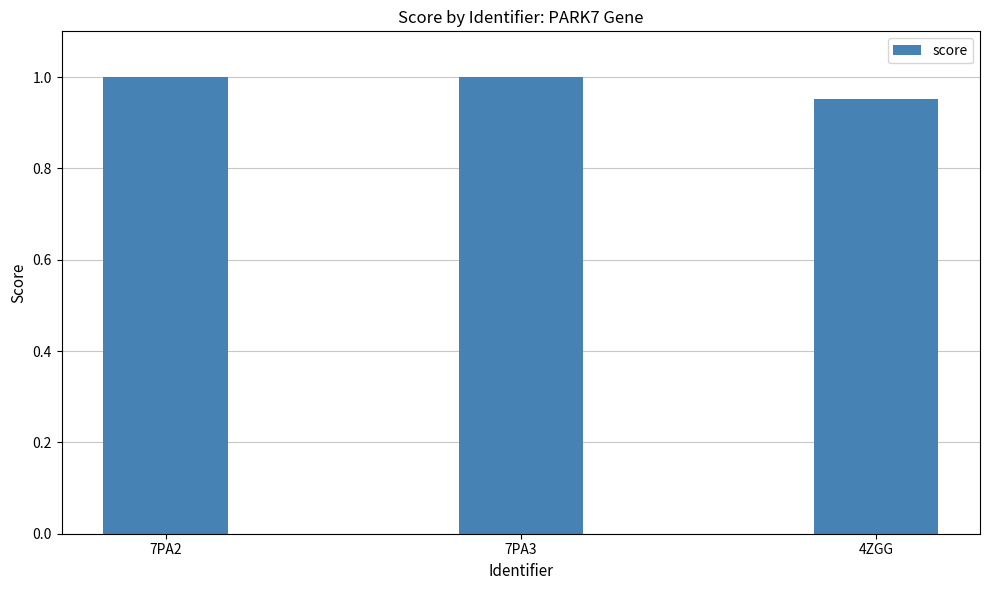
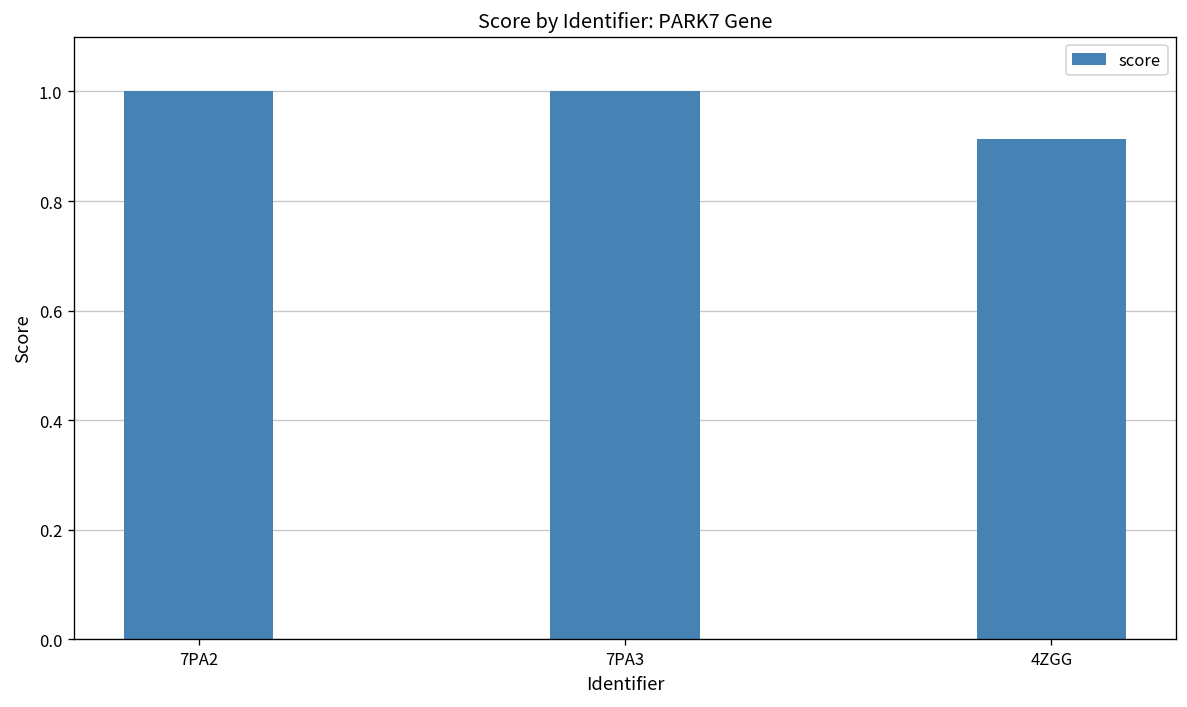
4ZGG: 0.95 -> 0.91
